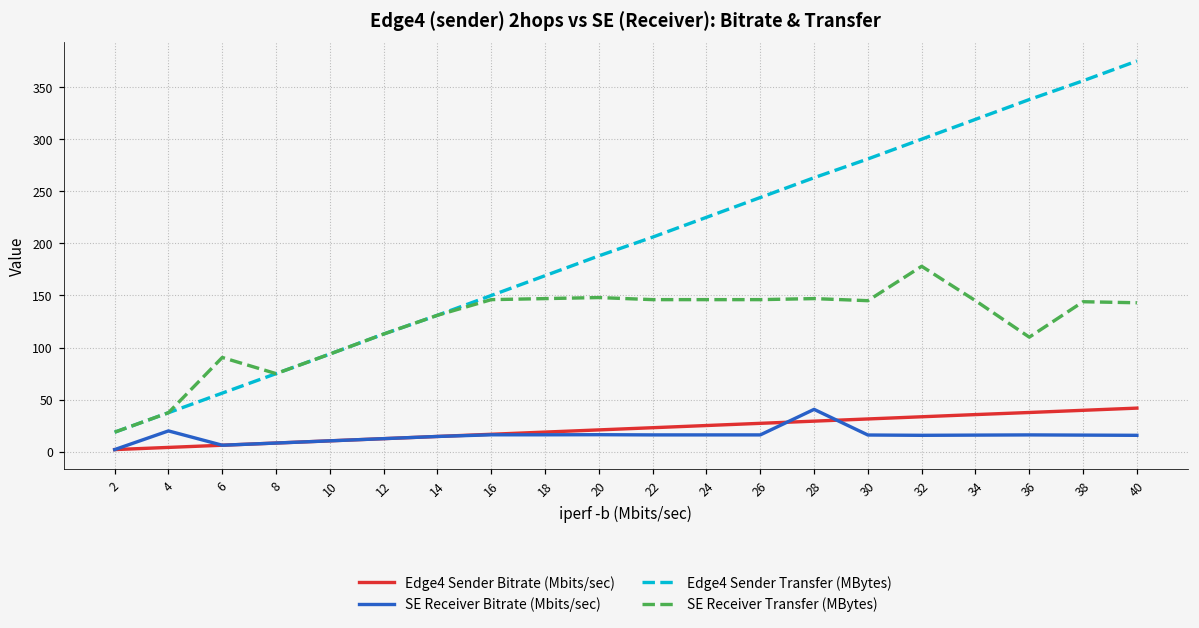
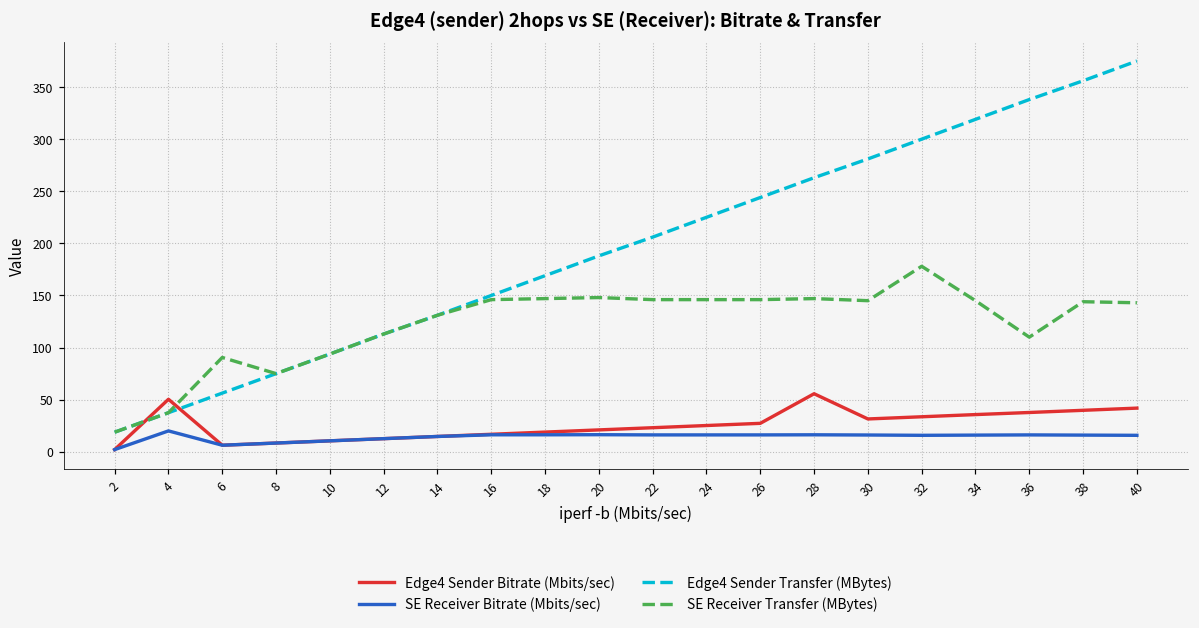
Edge4 Sender Bitrate (Mbits/sec), 4: 0 -> 50
Edge4 Sender Bitrate (Mbits/sec), 28: 30 -> 60
SE Receiver Bitrate (Mbits/sec), 28: 40 -> 20
